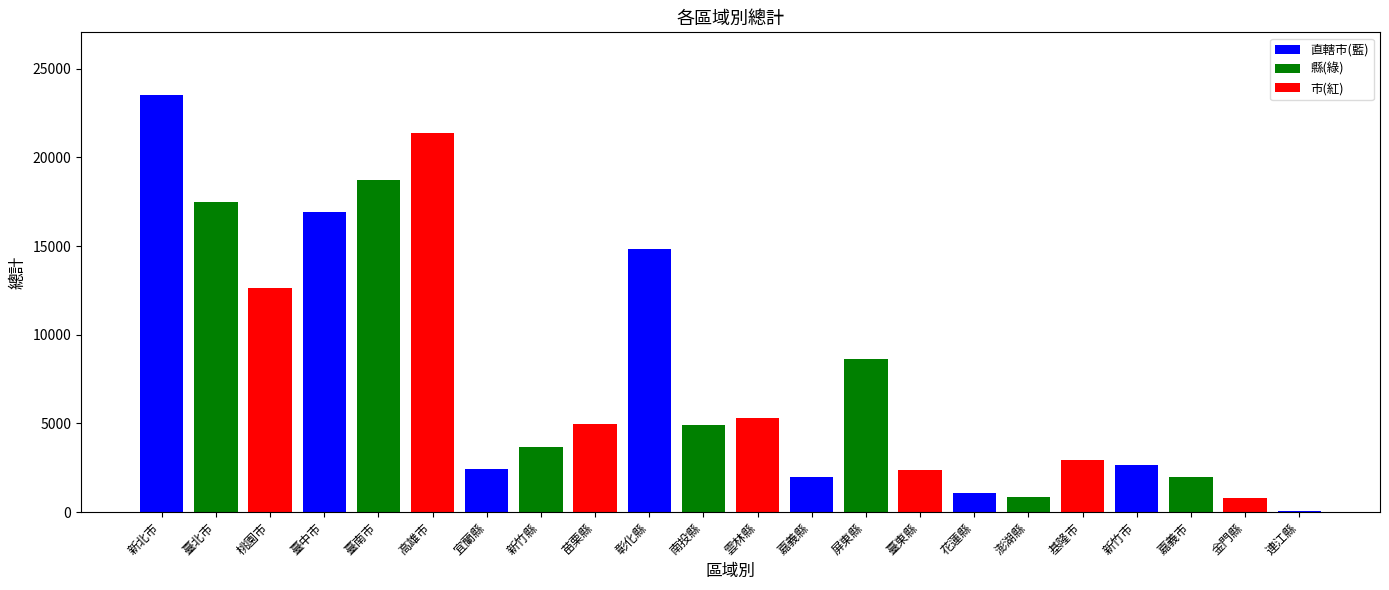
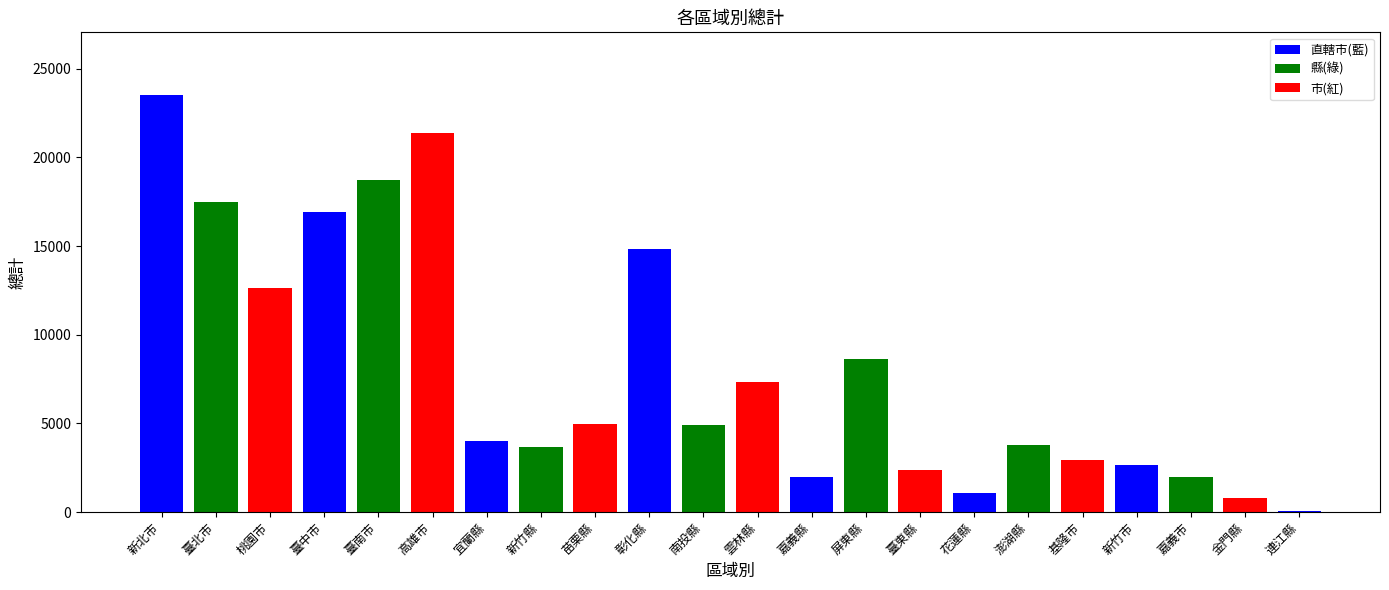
宜蘭縣: 2500 -> 4000
雲林縣: 5300 -> 7300
澎湖縣: 800 -> 3800
